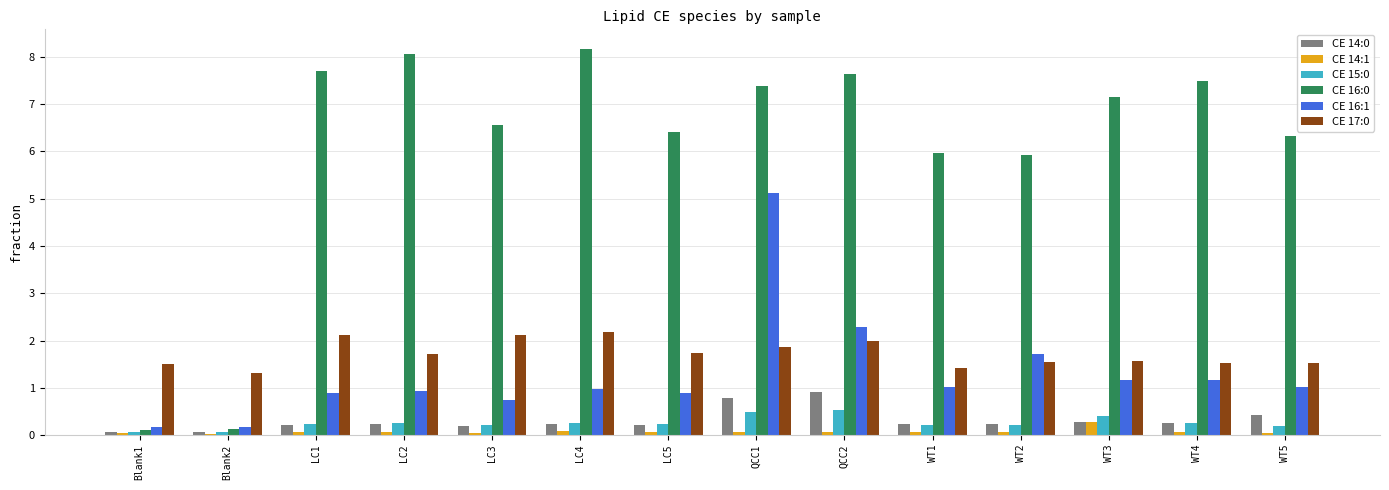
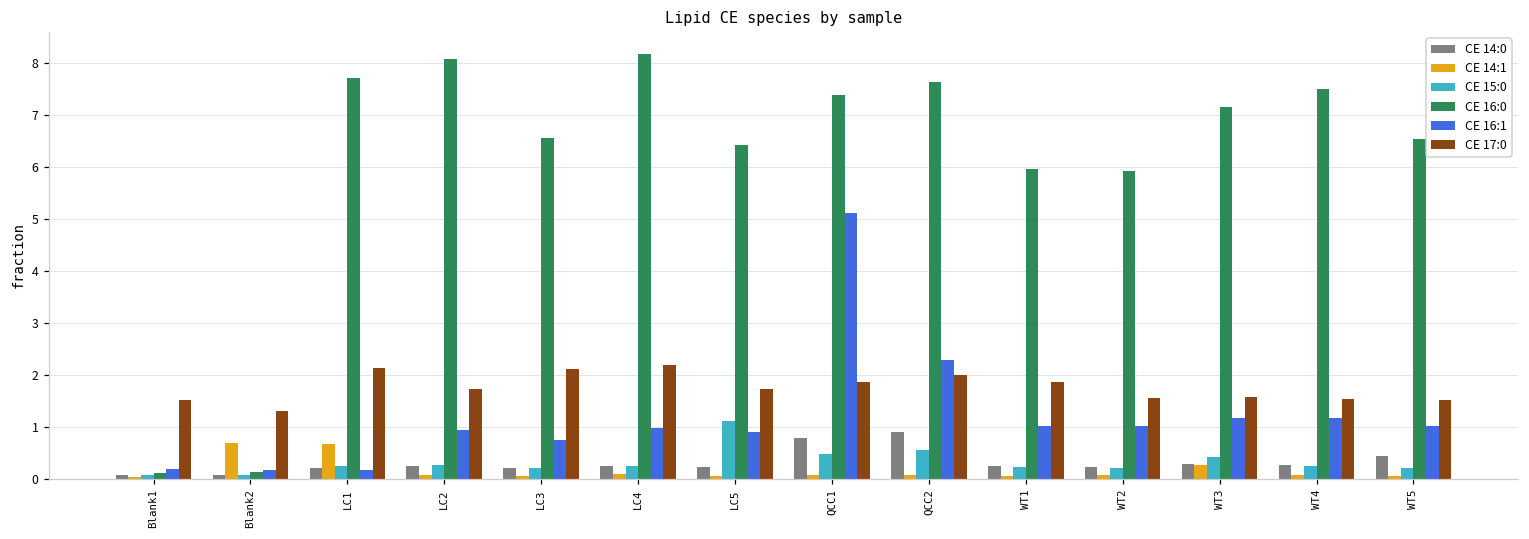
CE 14:1, Blank2: 0.0 -> 0.7
CE 14:1, LC1: 0.1 -> 0.7
CE 16:1, LC1: 0.9 -> 0.2
CE 15:0, LC5: 0.2 -> 1.1
CE 17:0, WT1: 1.4 -> 1.9
CE 16:1, WT2: 1.7 -> 1.0
CE 16:0, WT5: 6.3 -> 6.5
